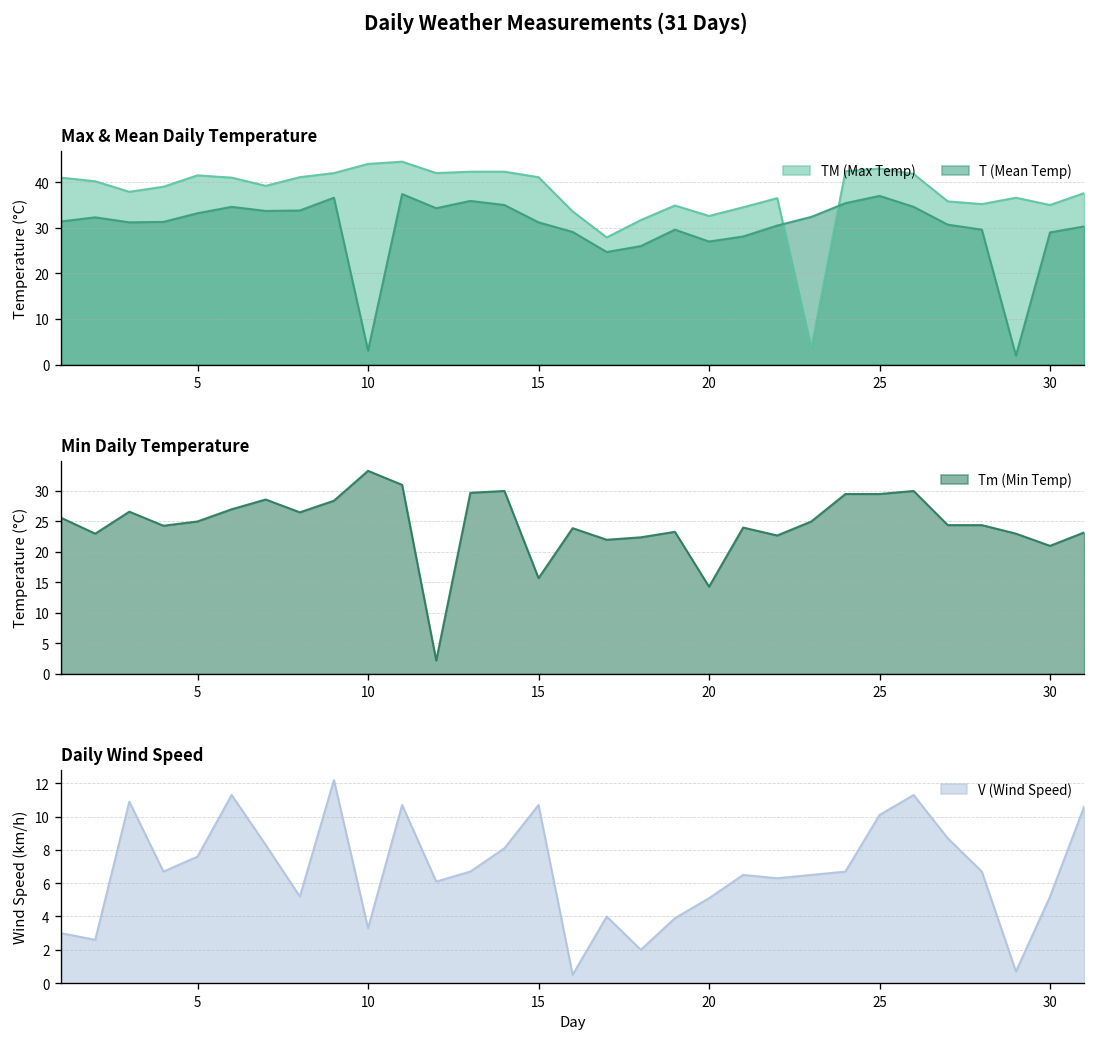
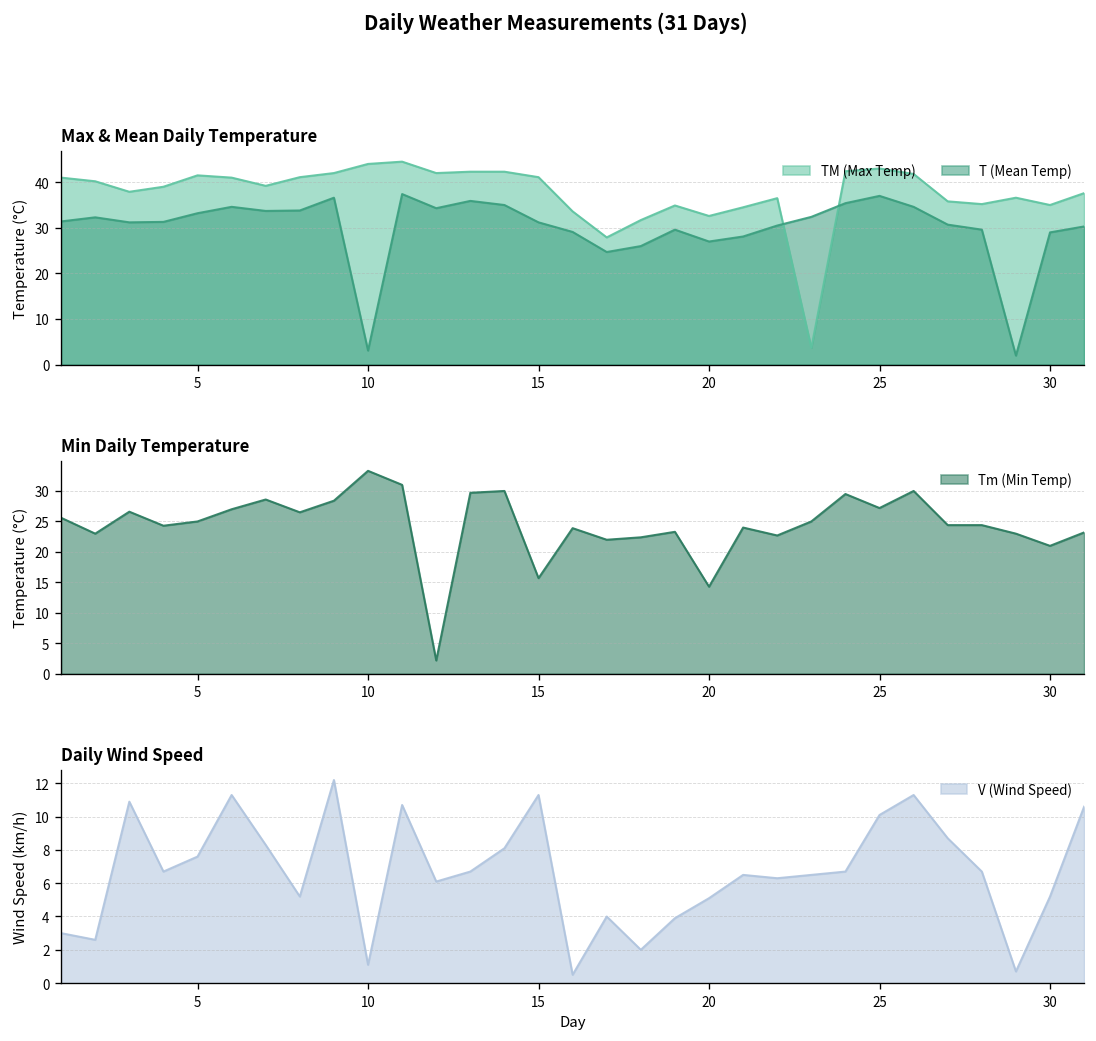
Min Daily Temperature, 25: 30 -> 27
Daily Wind Speed, 10: 3.3 -> 1.1
Daily Wind Speed, 15: 10.7 -> 11.3
